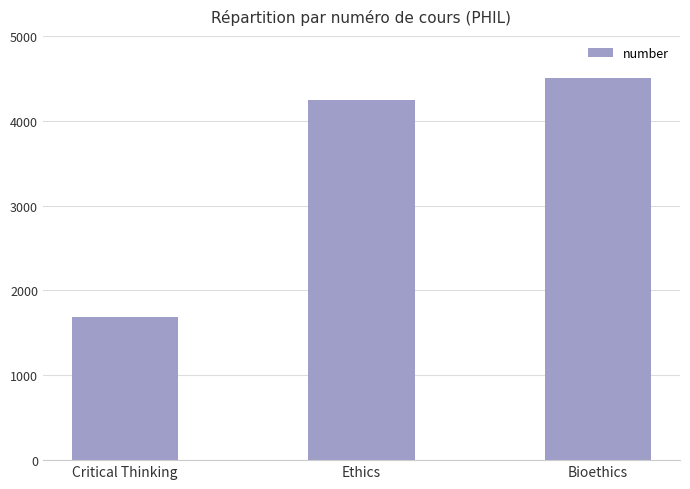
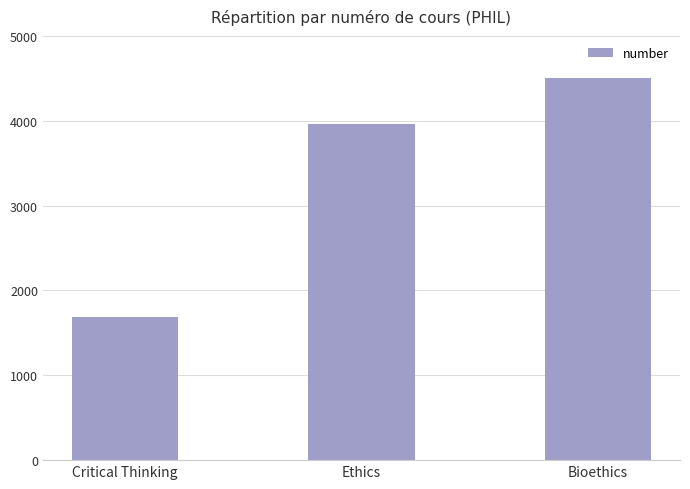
Ethics: 4200 -> 4000
